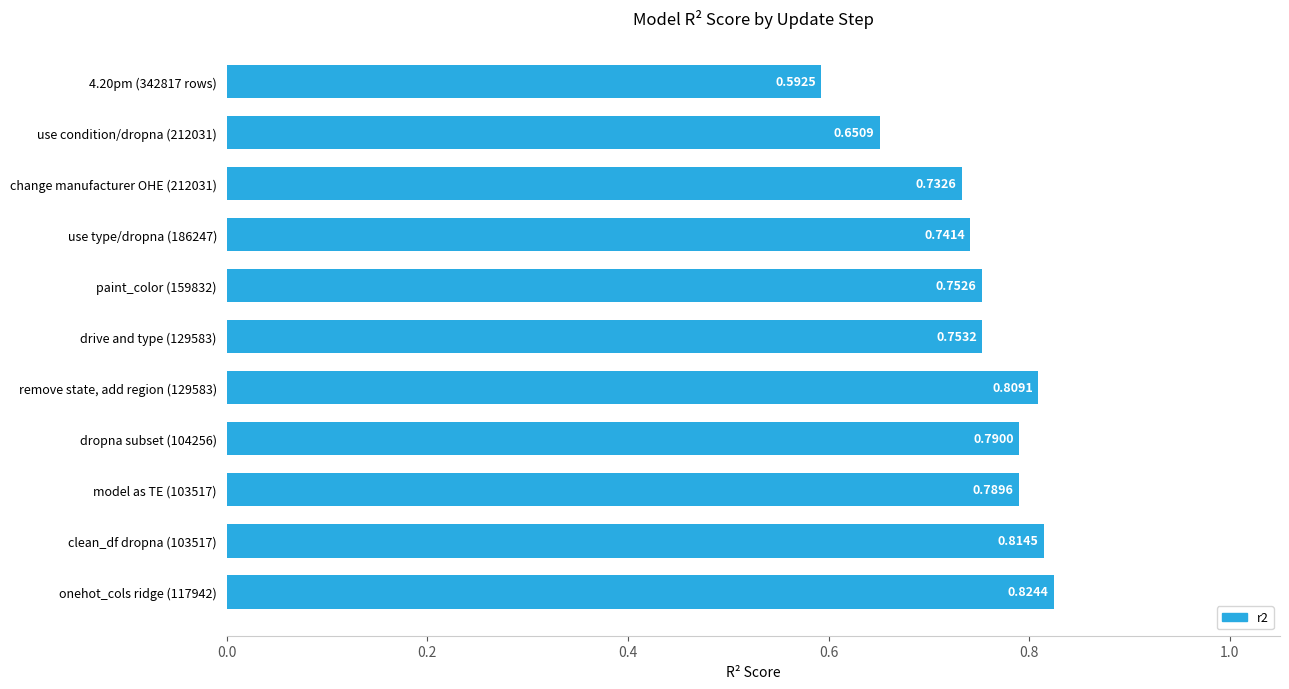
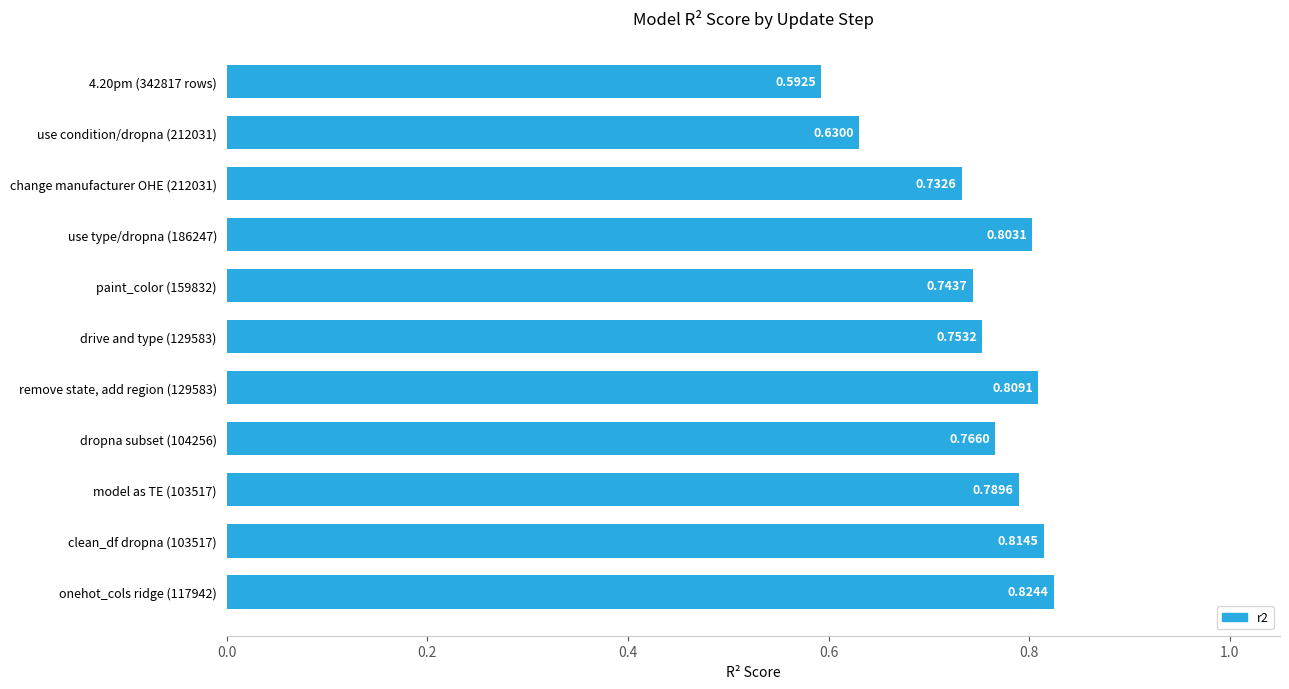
use condition/dropna (212031): 0.6509 -> 0.6300
use type/dropna (186247): 0.7414 -> 0.8031
paint_color (159832): 0.7526 -> 0.7437
dropna subset (104256): 0.7900 -> 0.7660
